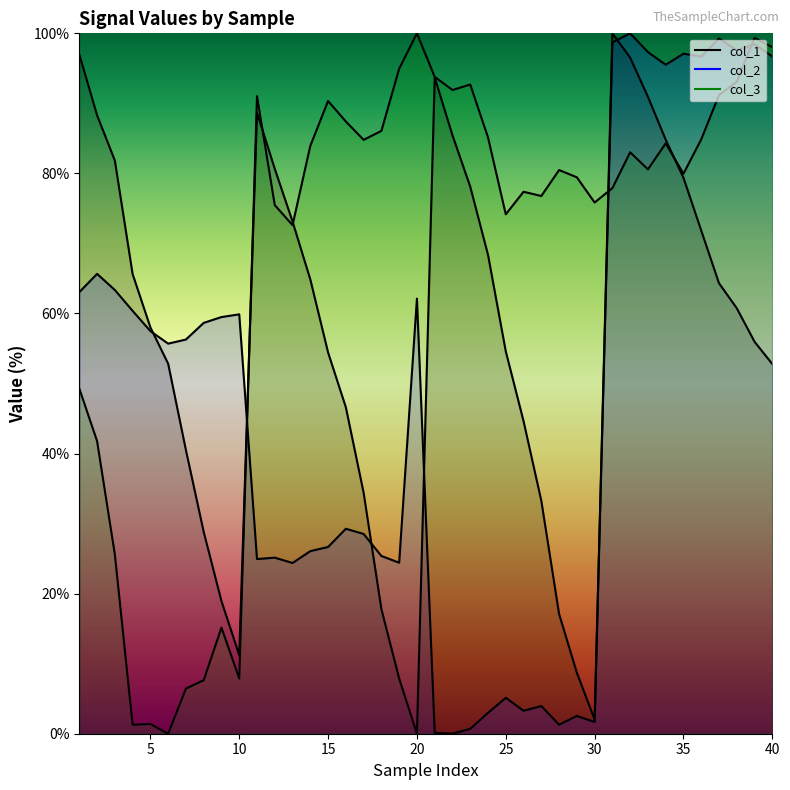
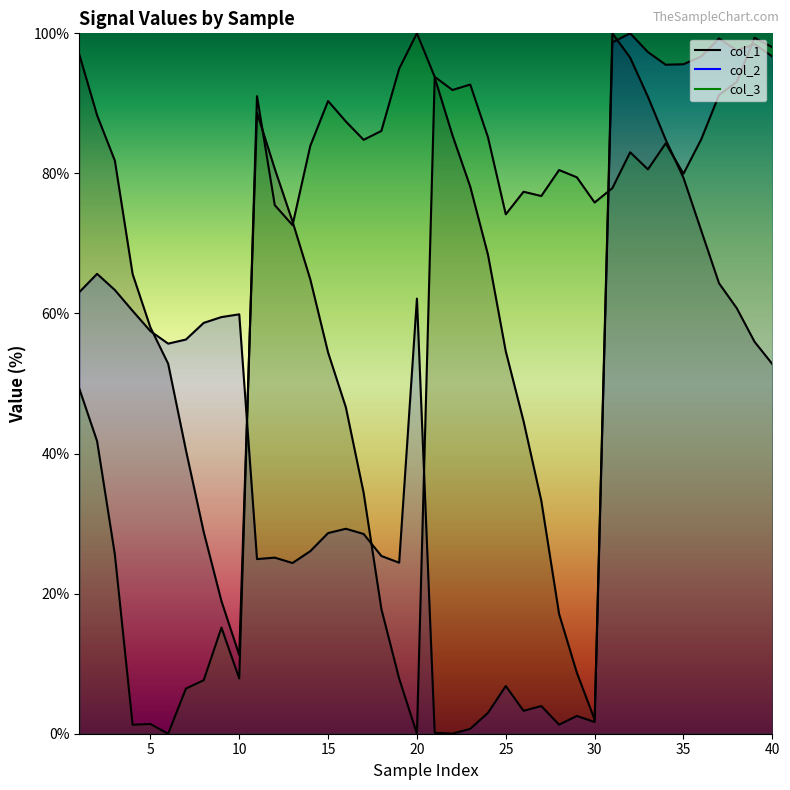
col_2, 15: 27% -> 29%
col_2, 25: 5% -> 7%
col_2, 35: 97% -> 96%
